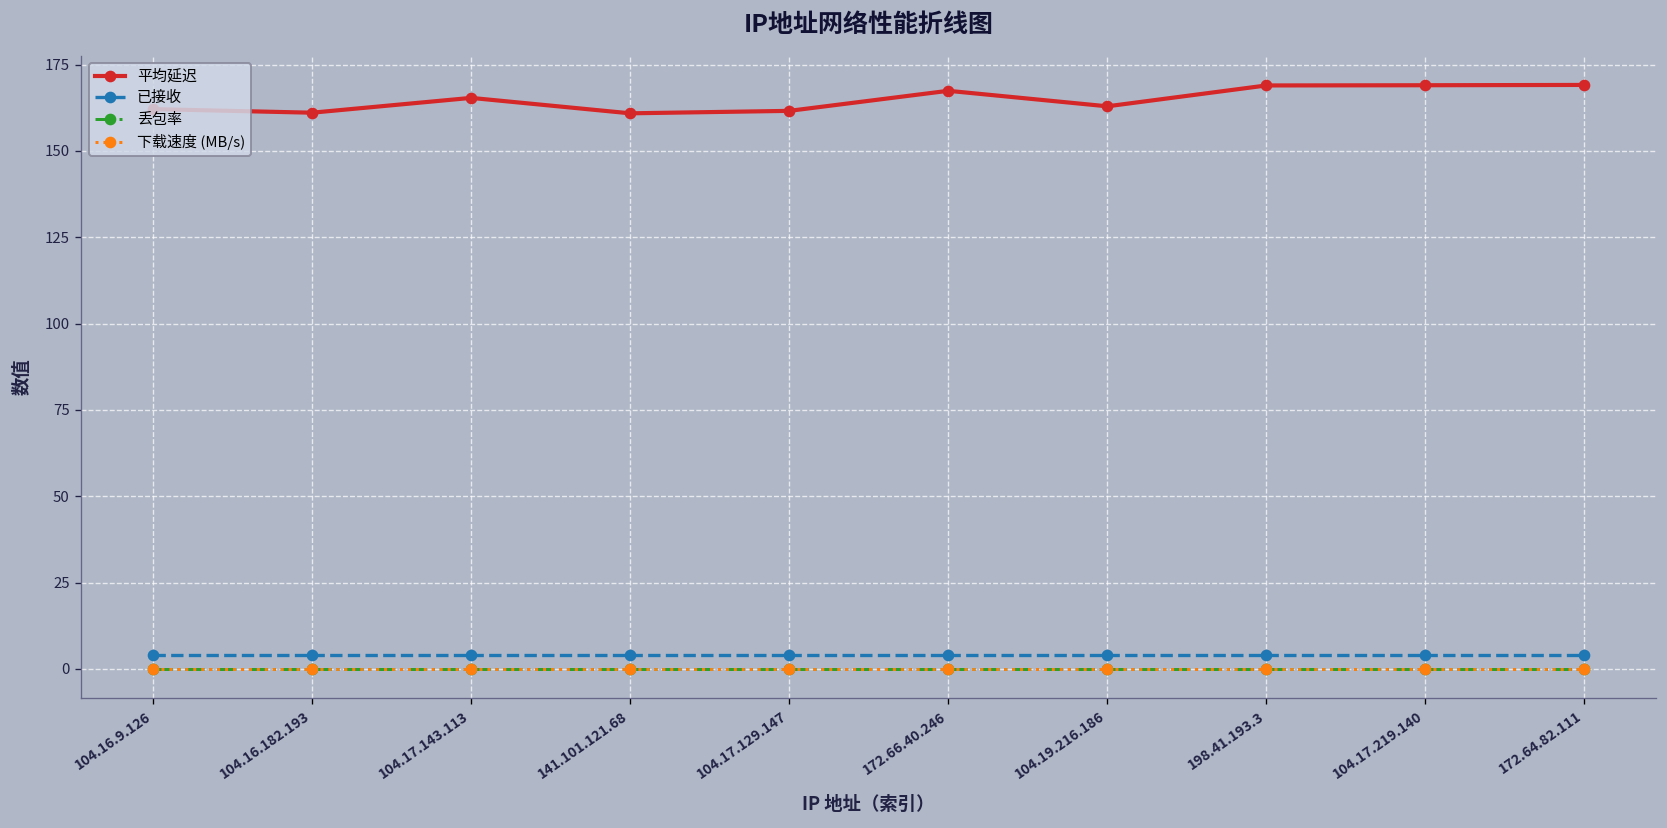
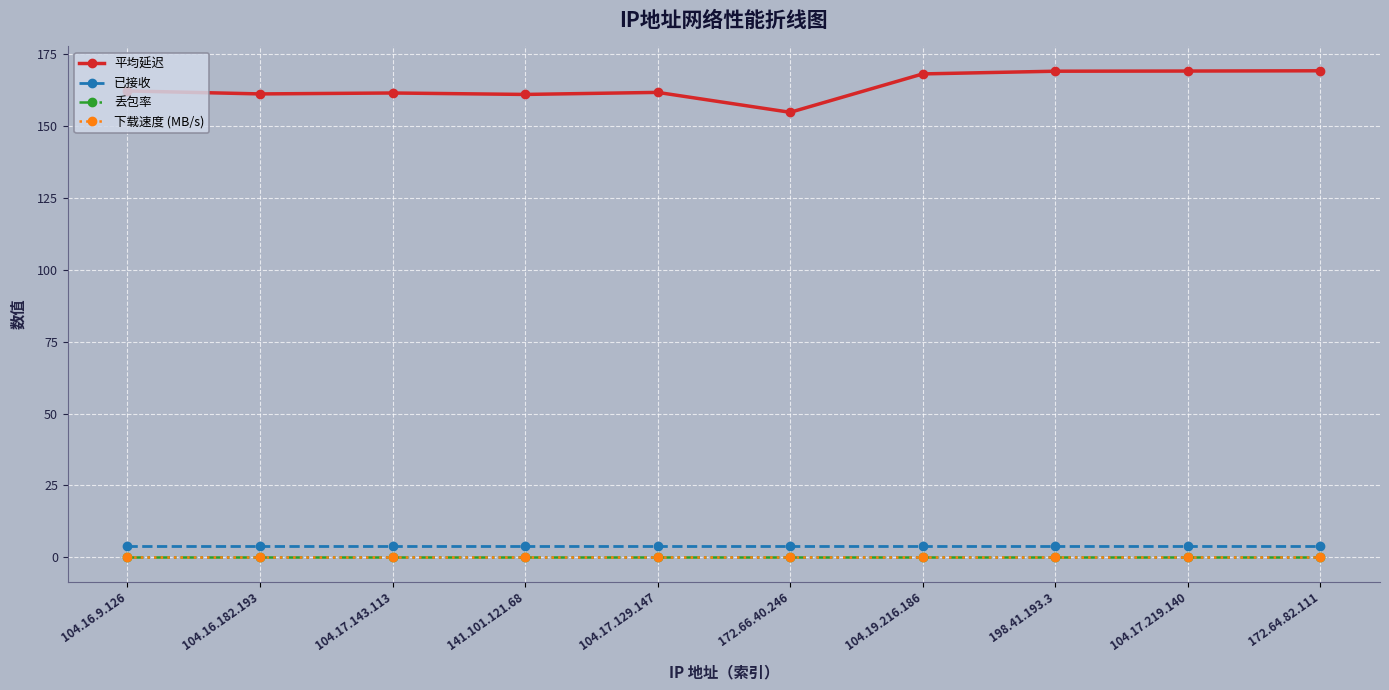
平均延迟, 104.17.143.113: 165 -> 161
平均延迟, 172.66.40.246: 167 -> 155
平均延迟, 104.19.216.186: 163 -> 168
